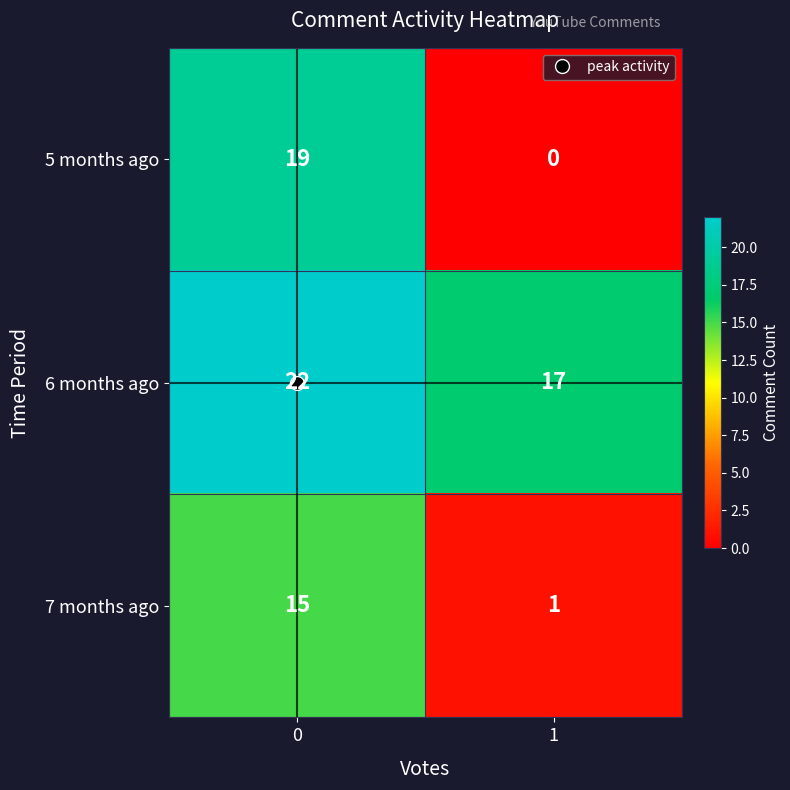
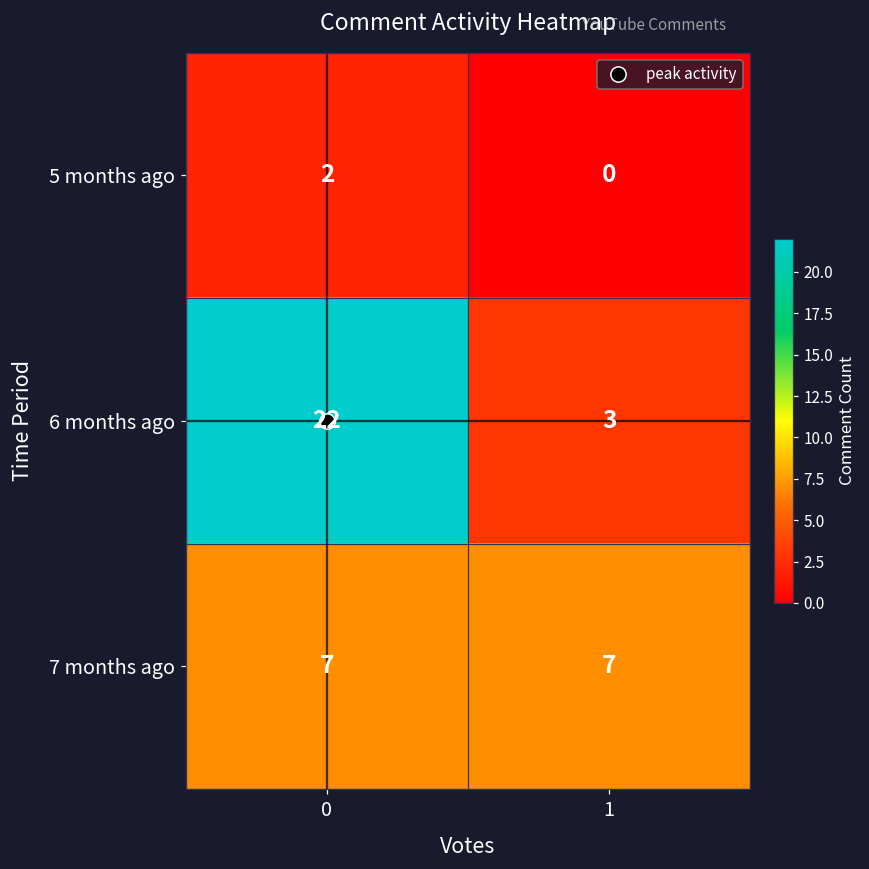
5 months ago, 0: 19 -> 2
6 months ago, 1: 17 -> 3
7 months ago, 0: 15 -> 7
7 months ago, 1: 1 -> 7
